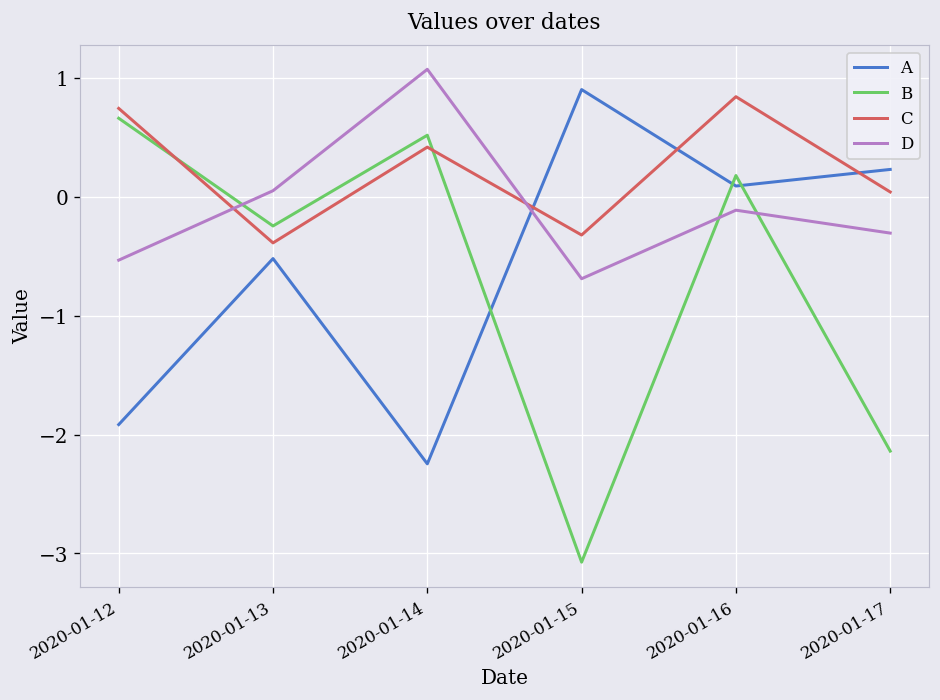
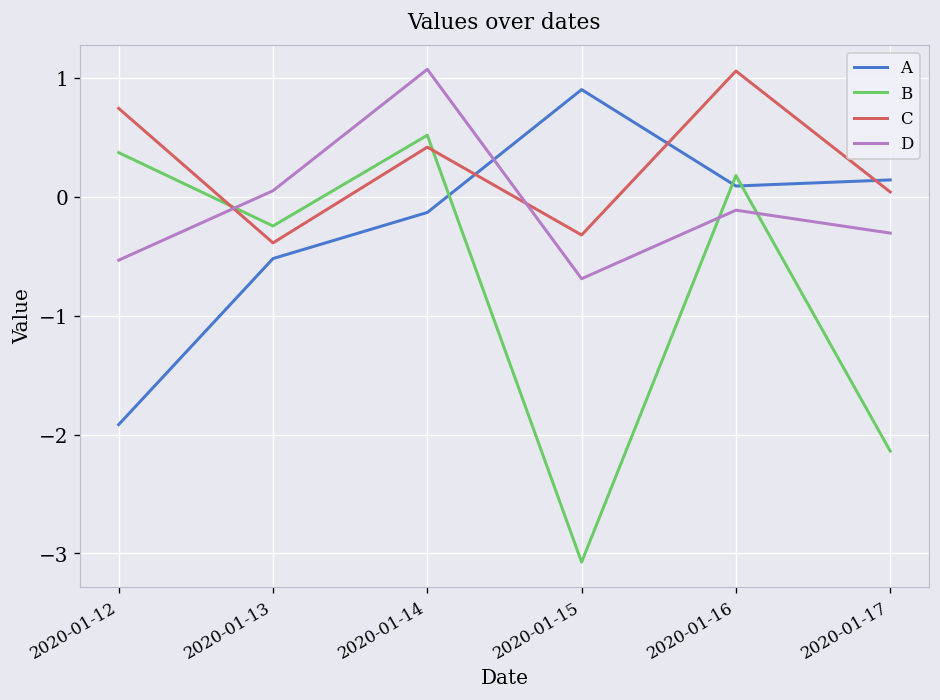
B, 2020-01-12: 0.7 -> 0.4
A, 2020-01-14: -2.2 -> -0.1
C, 2020-01-16: 0.8 -> 1.1
A, 2020-01-17: 0.2 -> 0.1
